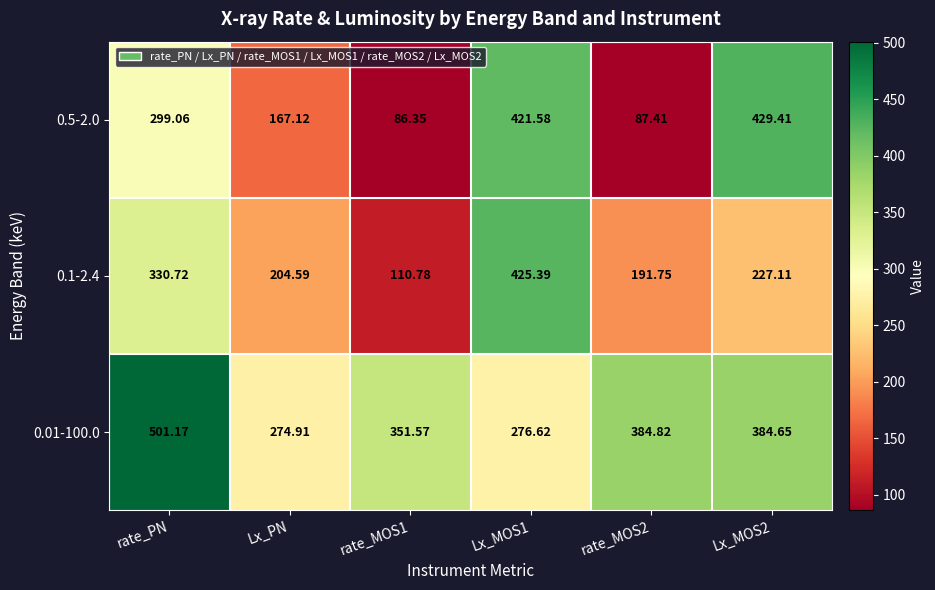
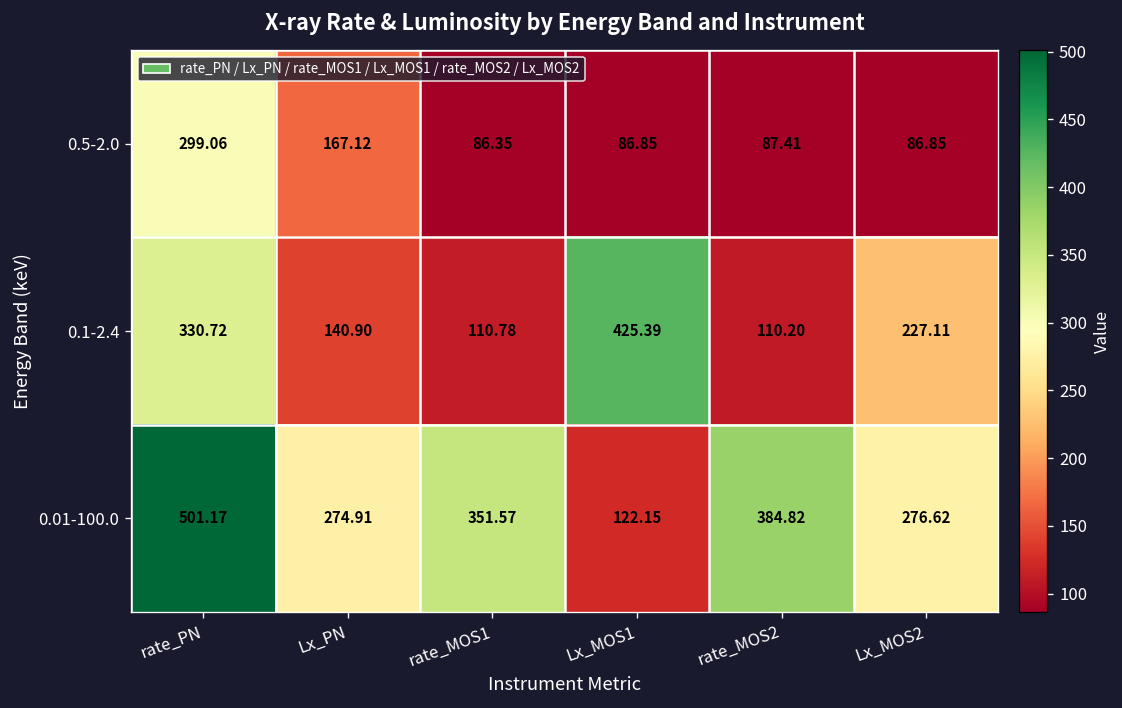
0.5-2.0, Lx_MOS1: 421.58 -> 86.85
0.5-2.0, Lx_MOS2: 429.41 -> 86.85
0.1-2.4, Lx_PN: 204.59 -> 140.90
0.1-2.4, rate_MOS2: 191.75 -> 110.20
0.01-100.0, Lx_MOS1: 276.62 -> 122.15
0.01-100.0, Lx_MOS2: 384.65 -> 276.62
